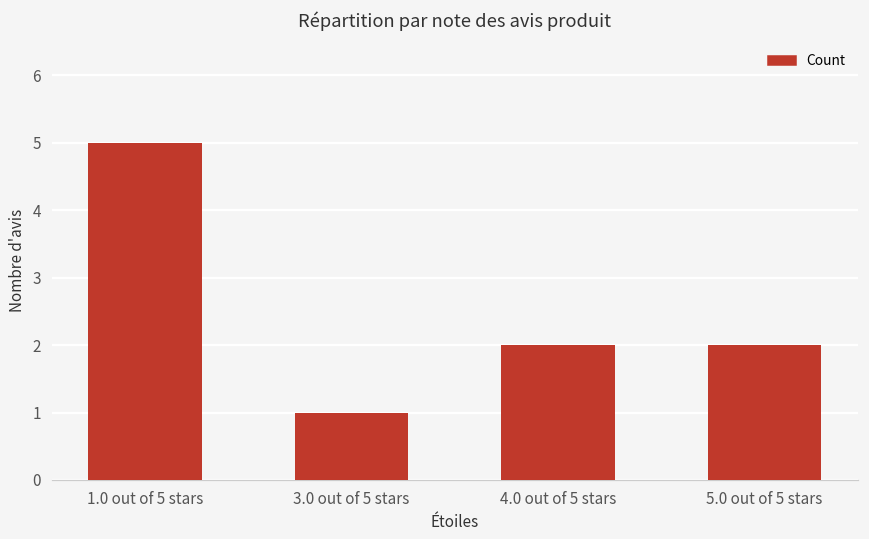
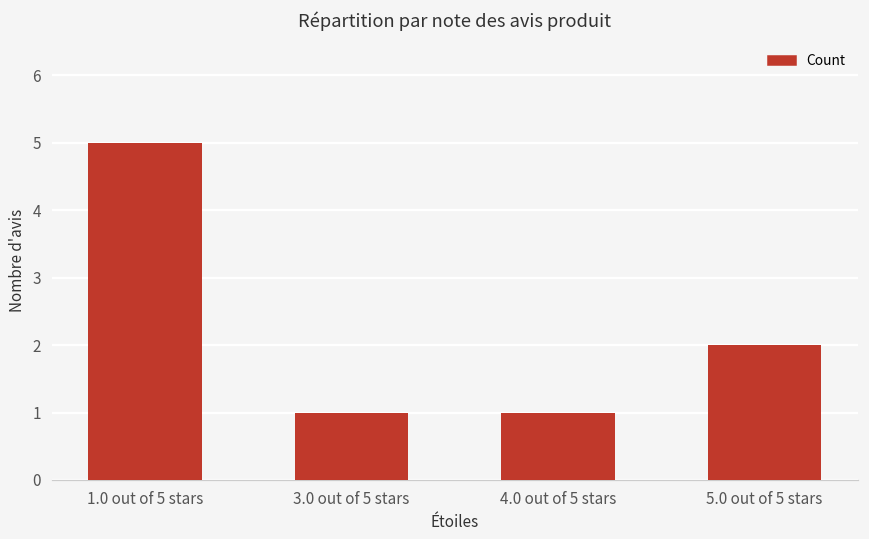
4.0 out of 5 stars: 2 -> 1
